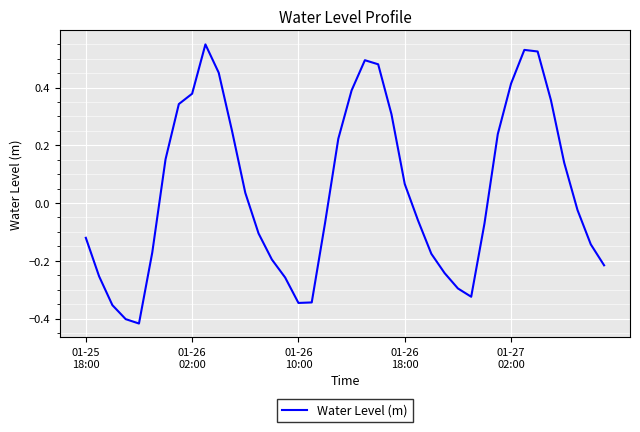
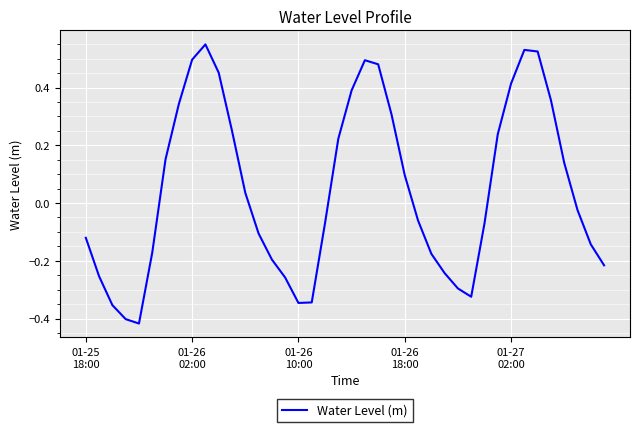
01-26 02:00: 0.38 -> 0.50
01-26 18:00: 0.07 -> 0.10
